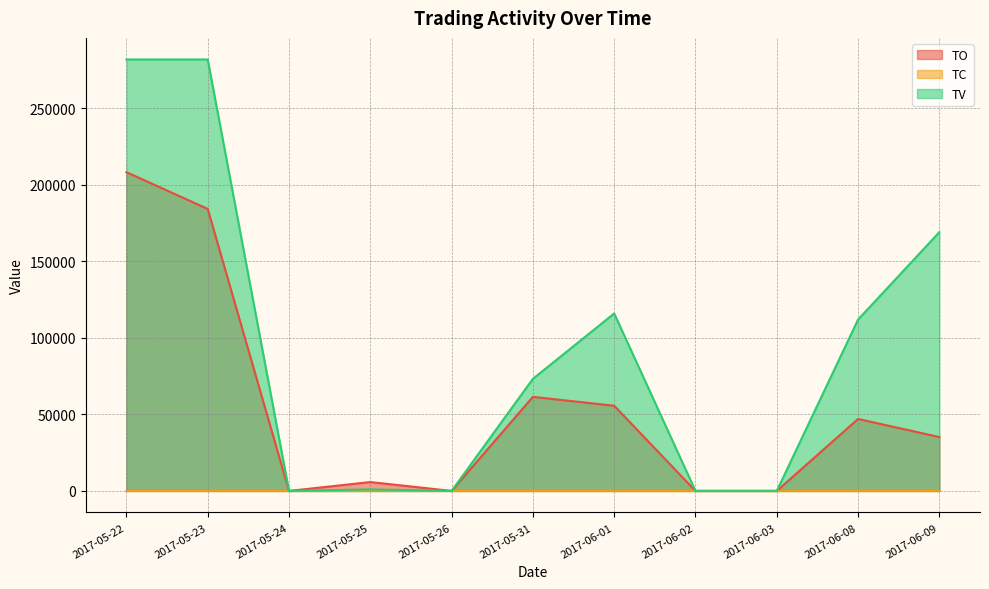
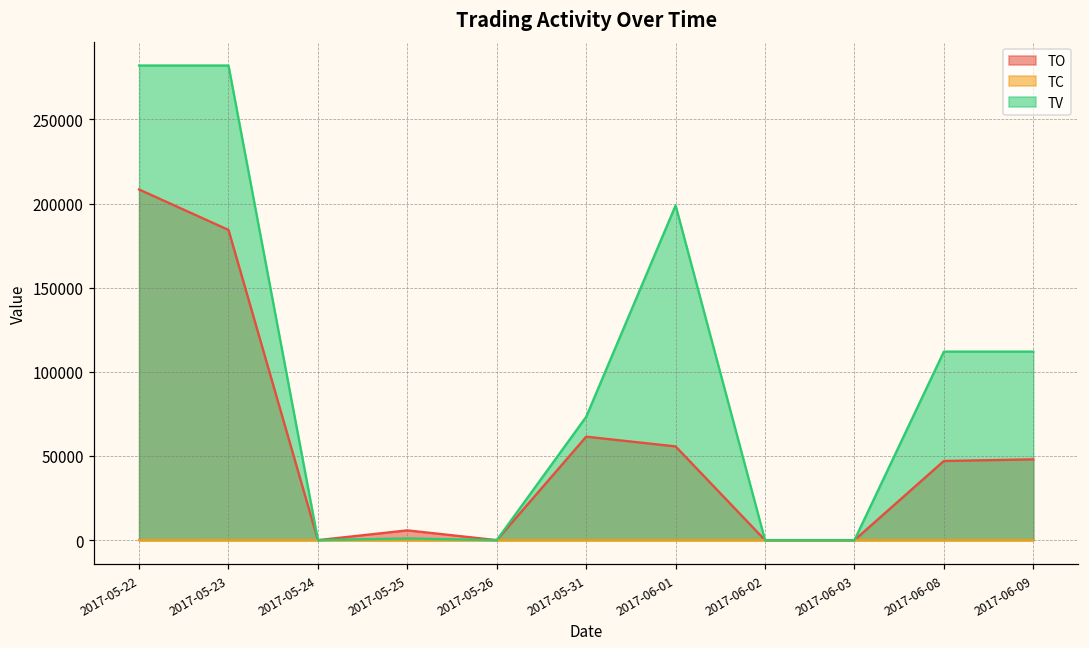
TV, 2017-06-01: 116000 -> 199000
TO, 2017-06-09: 35000 -> 48000
TV, 2017-06-09: 169000 -> 112000
